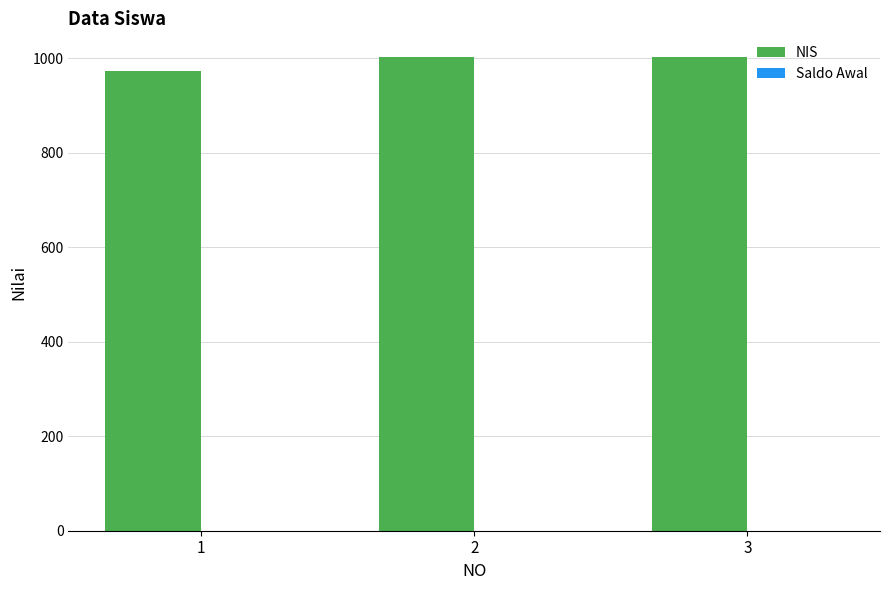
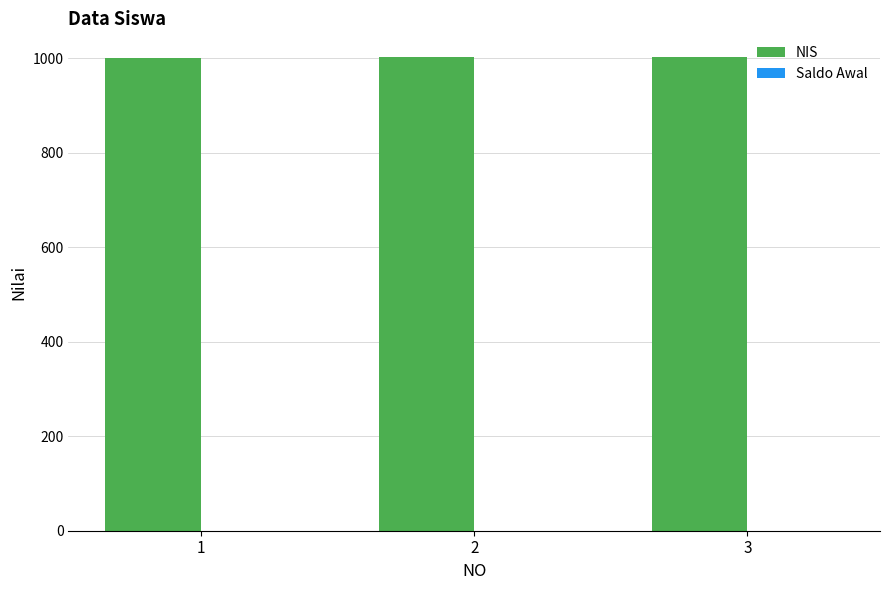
NIS, 1: 970 -> 1000
